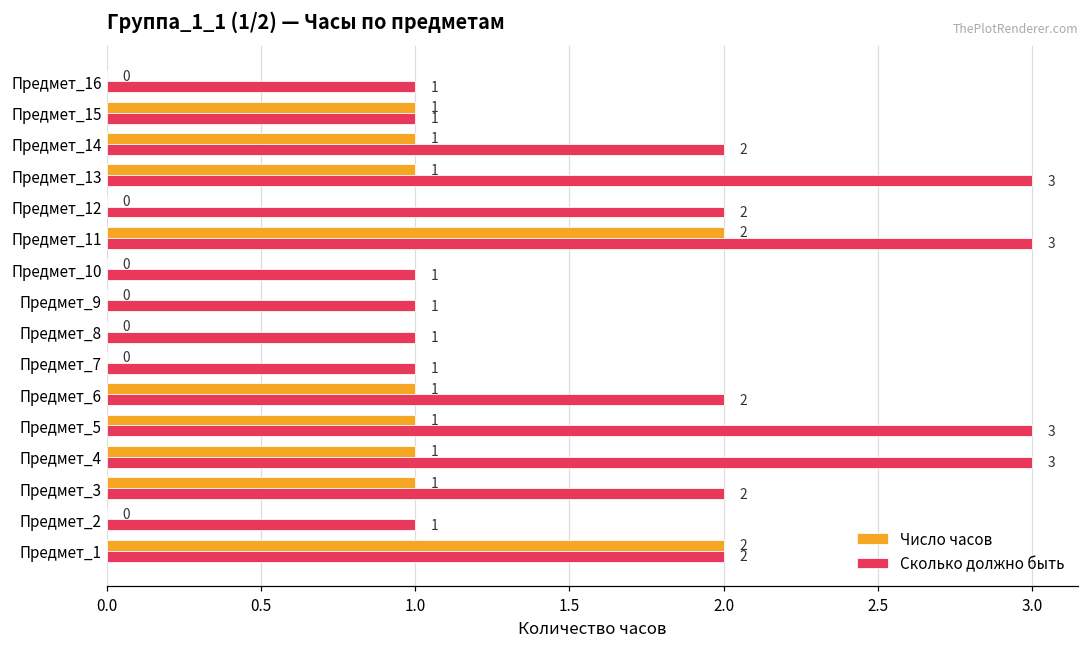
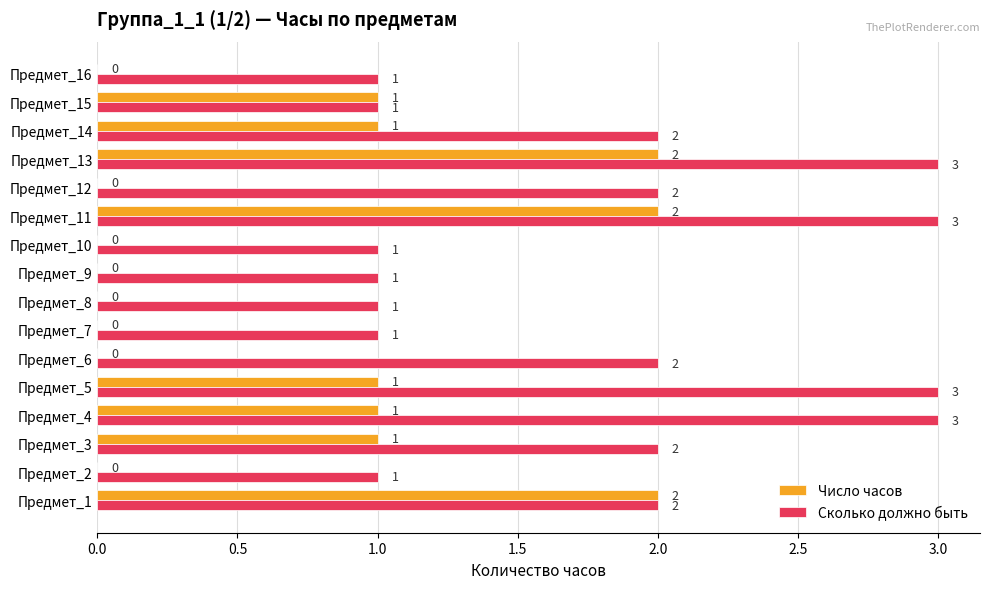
Число часов, Предмет_13: 1 -> 2
Число часов, Предмет_6: 1 -> 0
